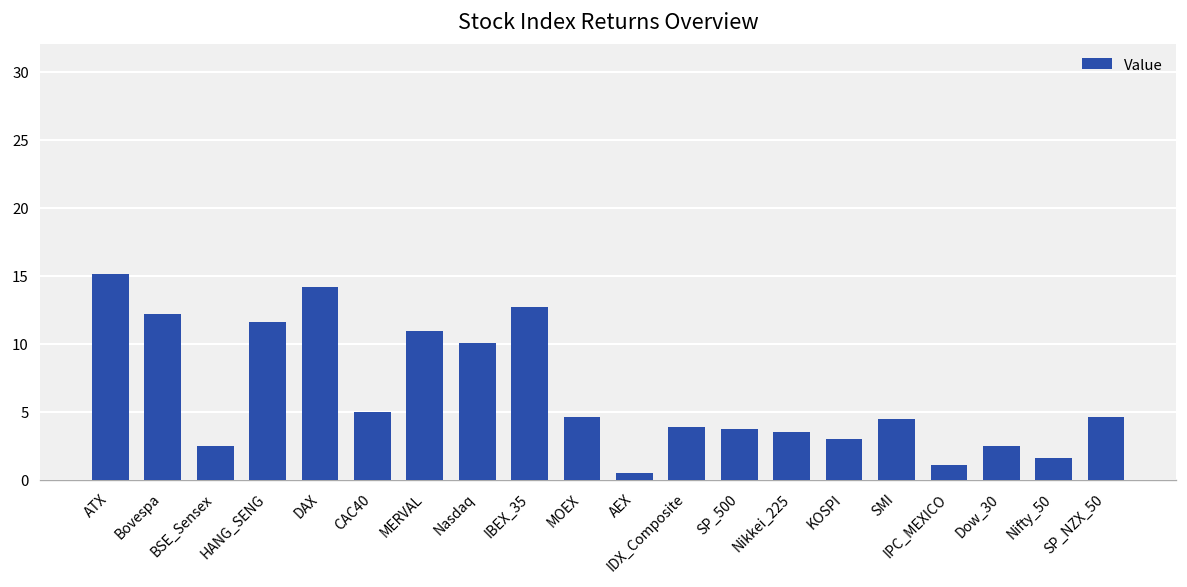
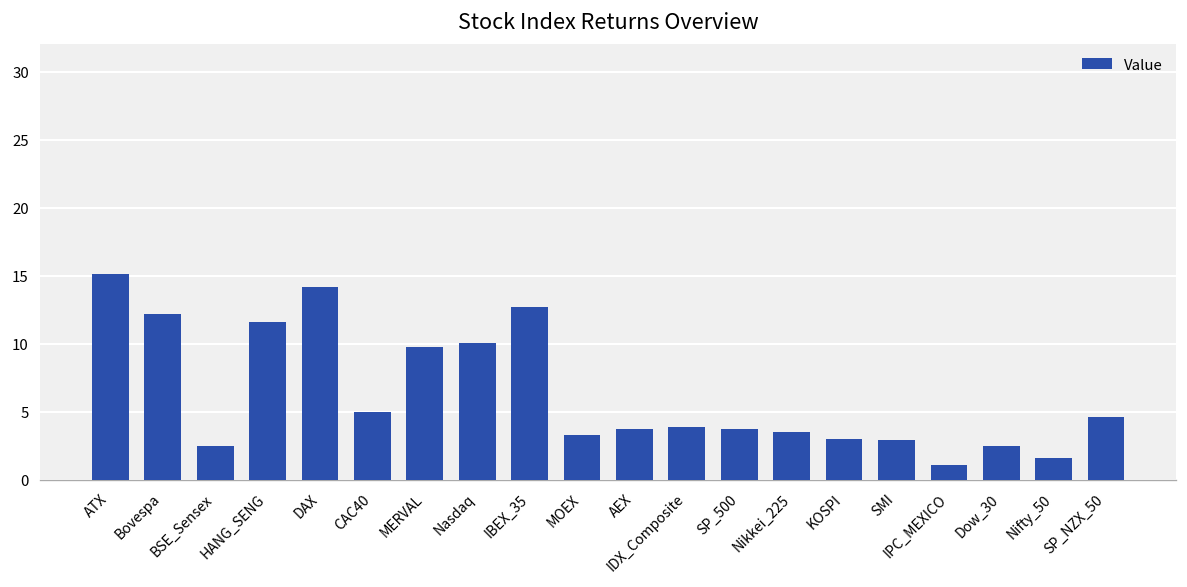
MERVAL: 10.9 -> 9.8
MOEX: 4.6 -> 3.3
AEX: 0.5 -> 3.8
SMI: 4.5 -> 3.0
